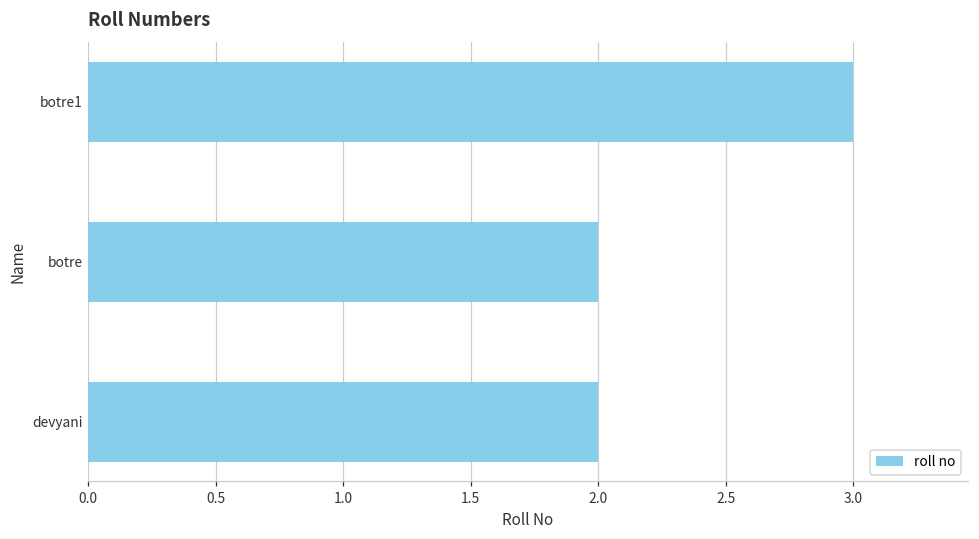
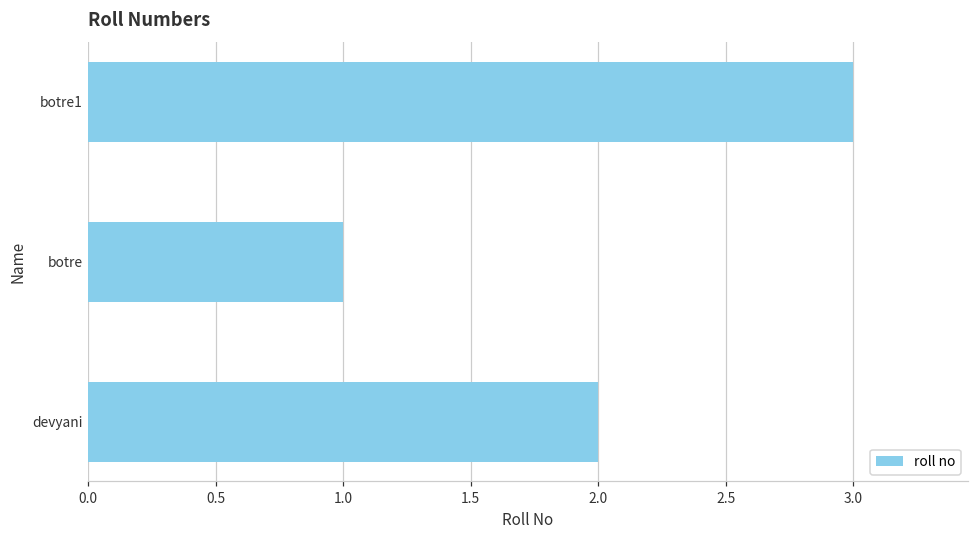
botre: 2 -> 1
